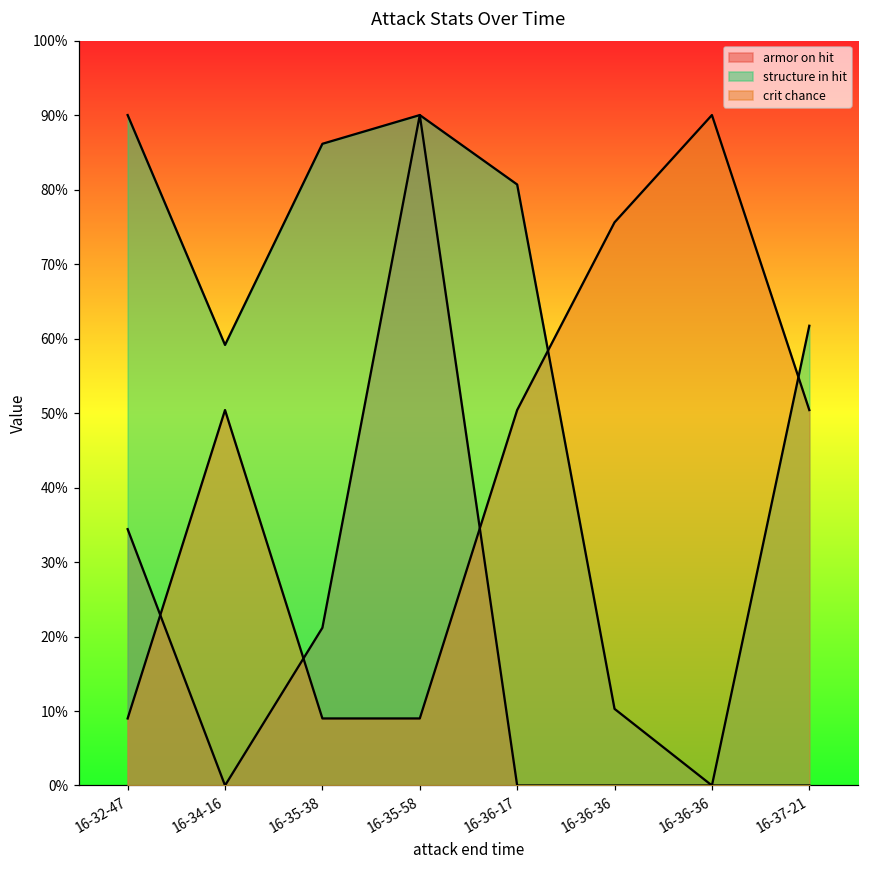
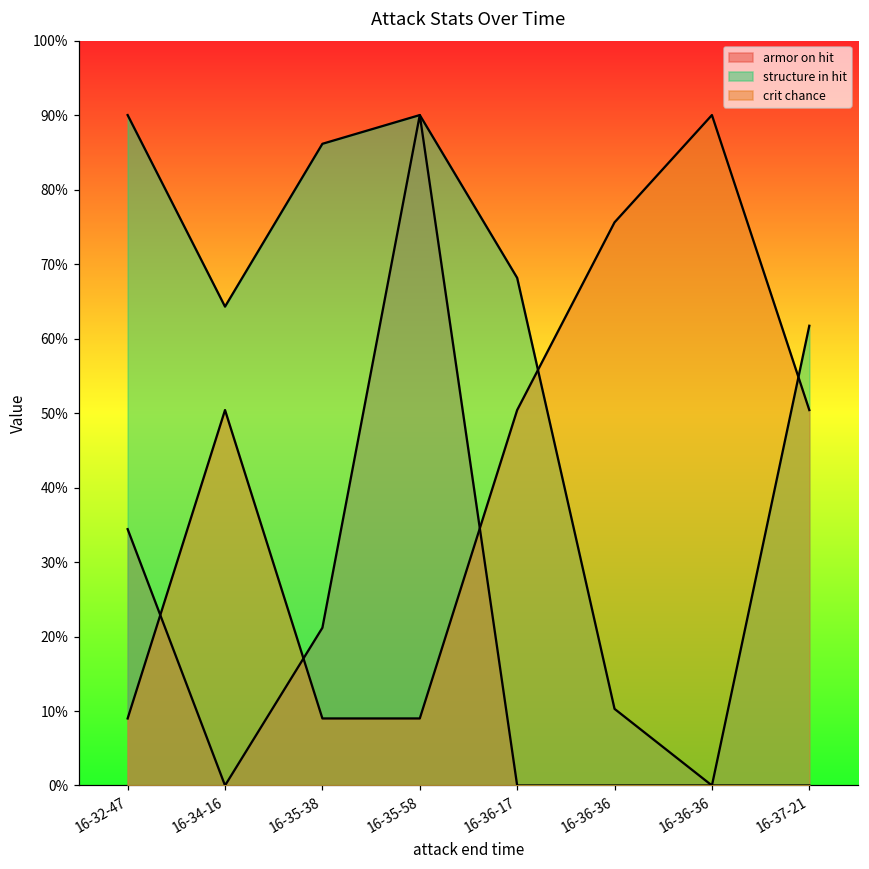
structure in hit, 16-34-16: 59% -> 64%
structure in hit, 16-36-17: 81% -> 68%
